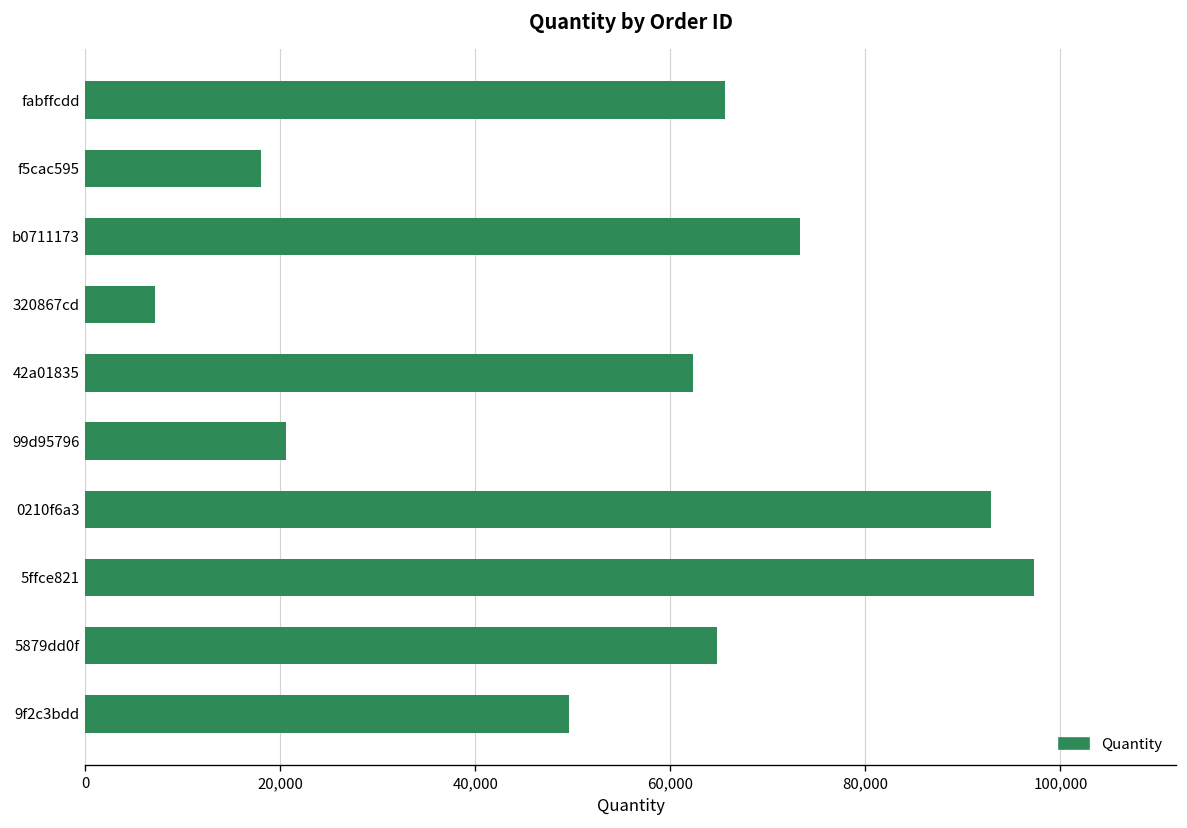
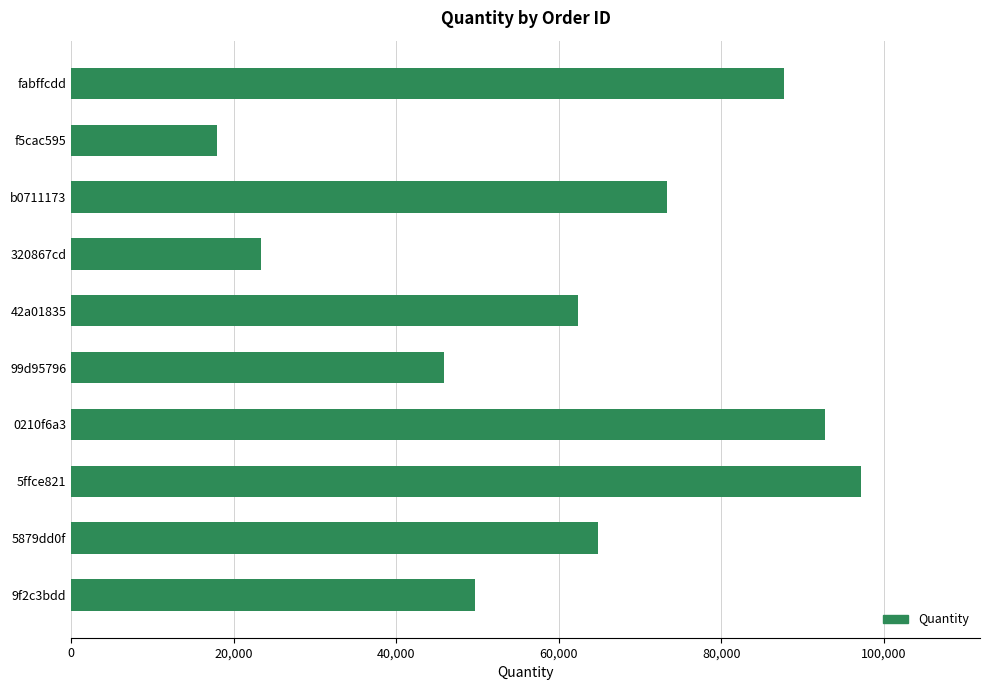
fabffcdd: 66,000 -> 88,000
320867cd: 7,000 -> 23,000
99d95796: 21,000 -> 46,000
